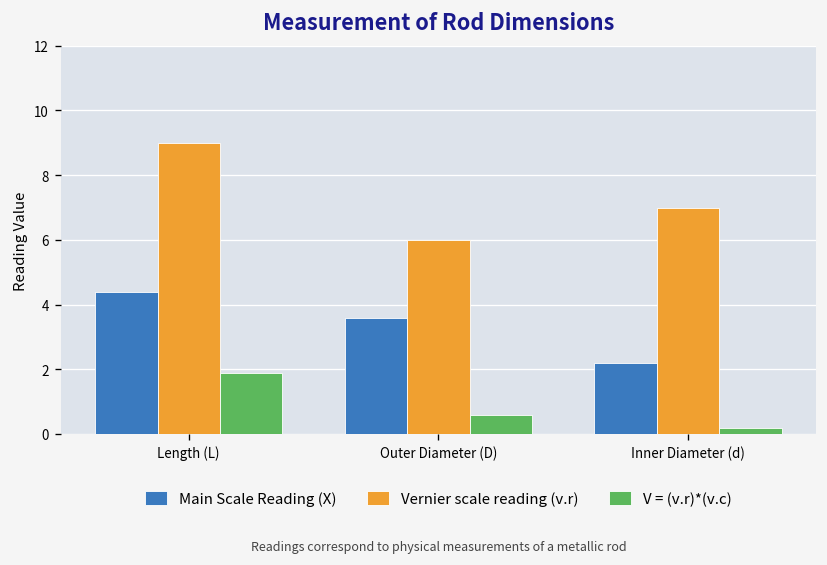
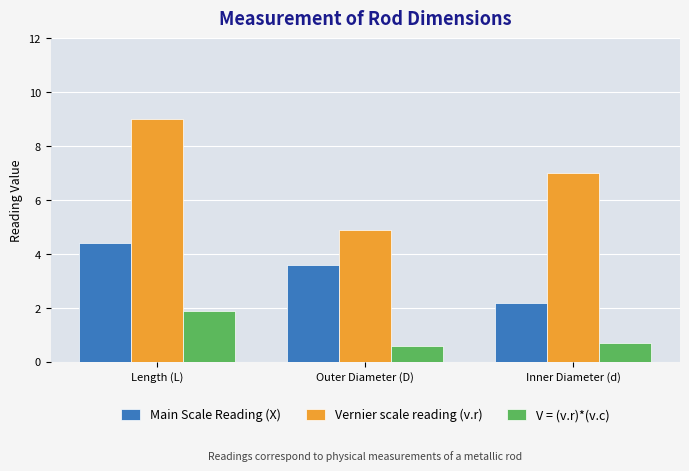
Vernier scale reading (v.r), Outer Diameter (D): 6.0 -> 4.9
V = (v.r)*(v.c), Inner Diameter (d): 0.2 -> 0.7
